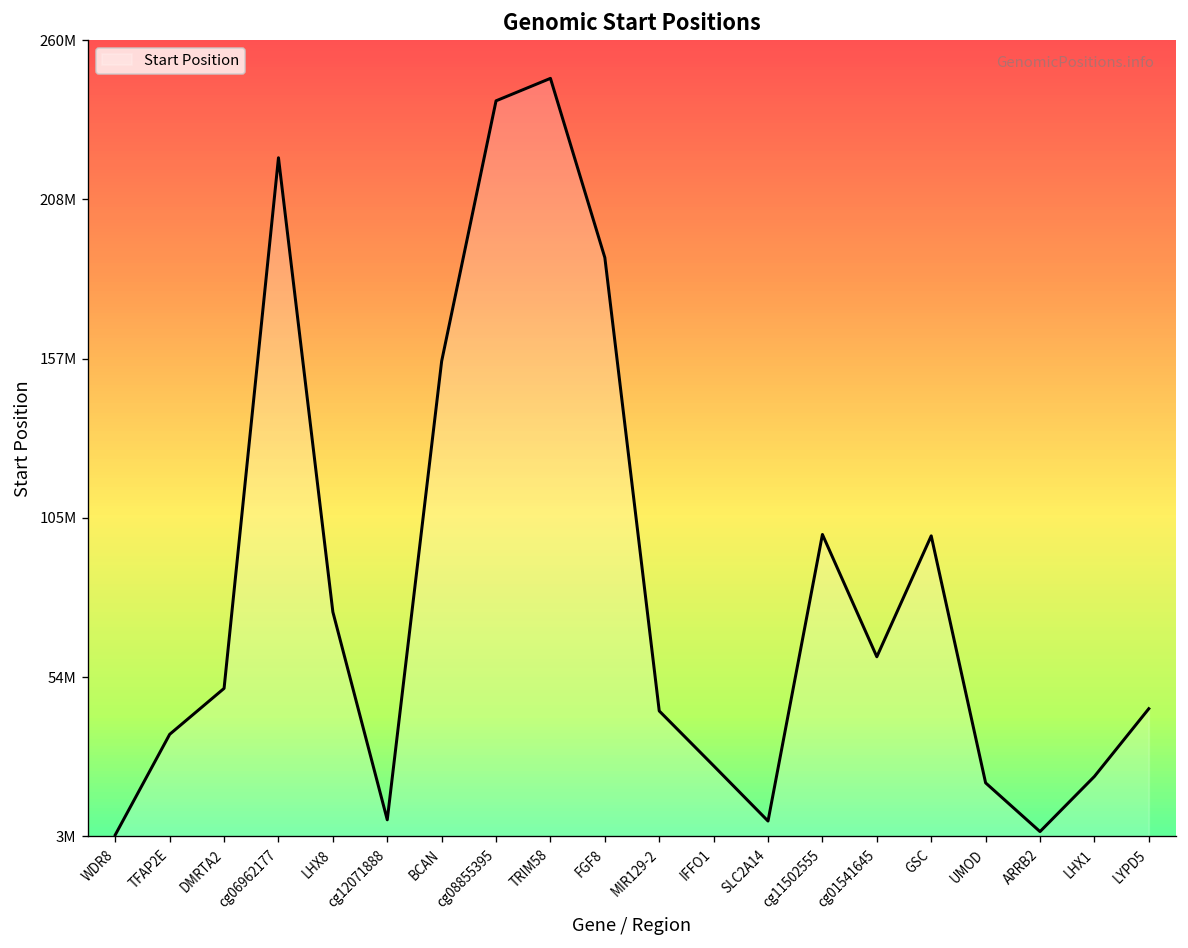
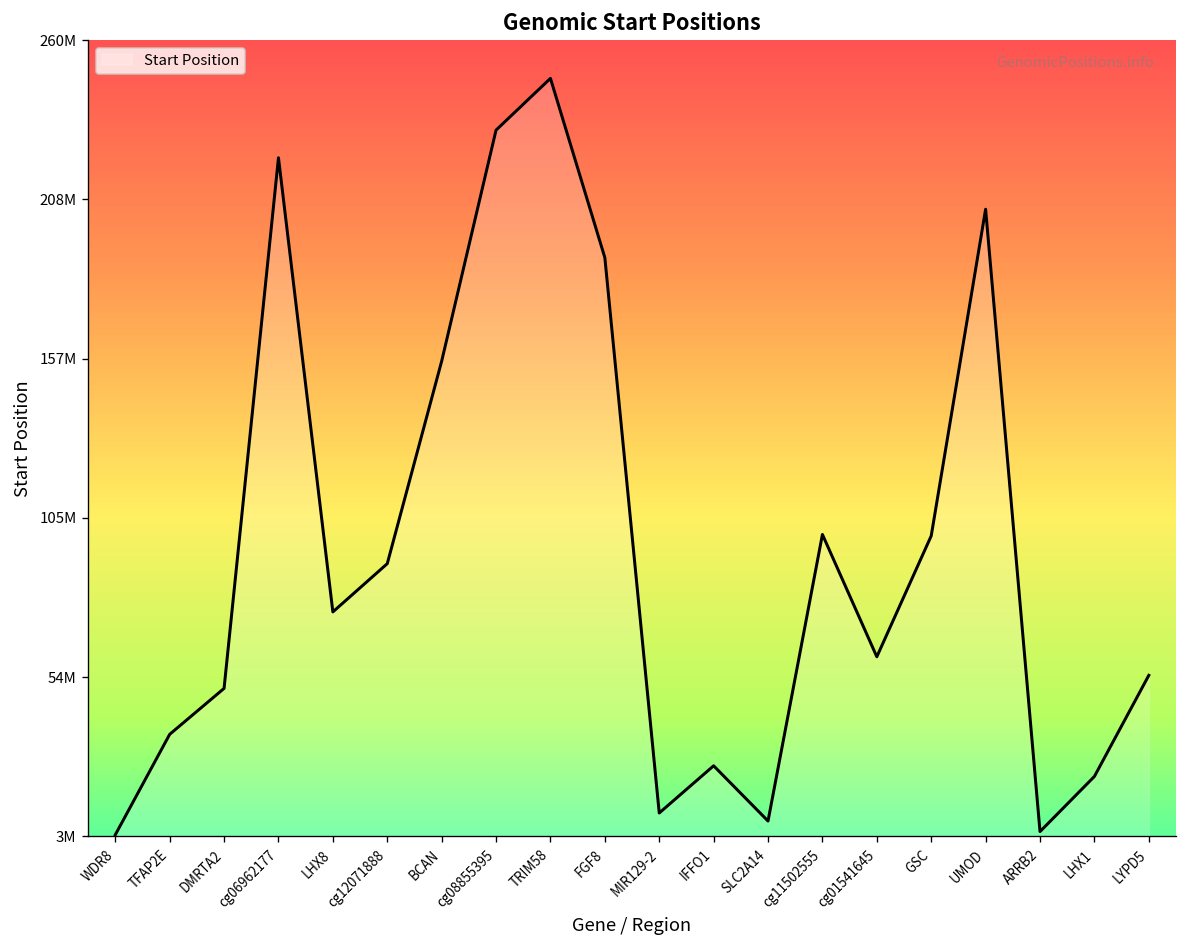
cg12071888: 8000000 -> 91000000
cg08855395: 241000000 -> 231000000
MIR129-2: 44000000 -> 11000000
UMOD: 20000000 -> 206000000
LYPD5: 44000000 -> 55000000
